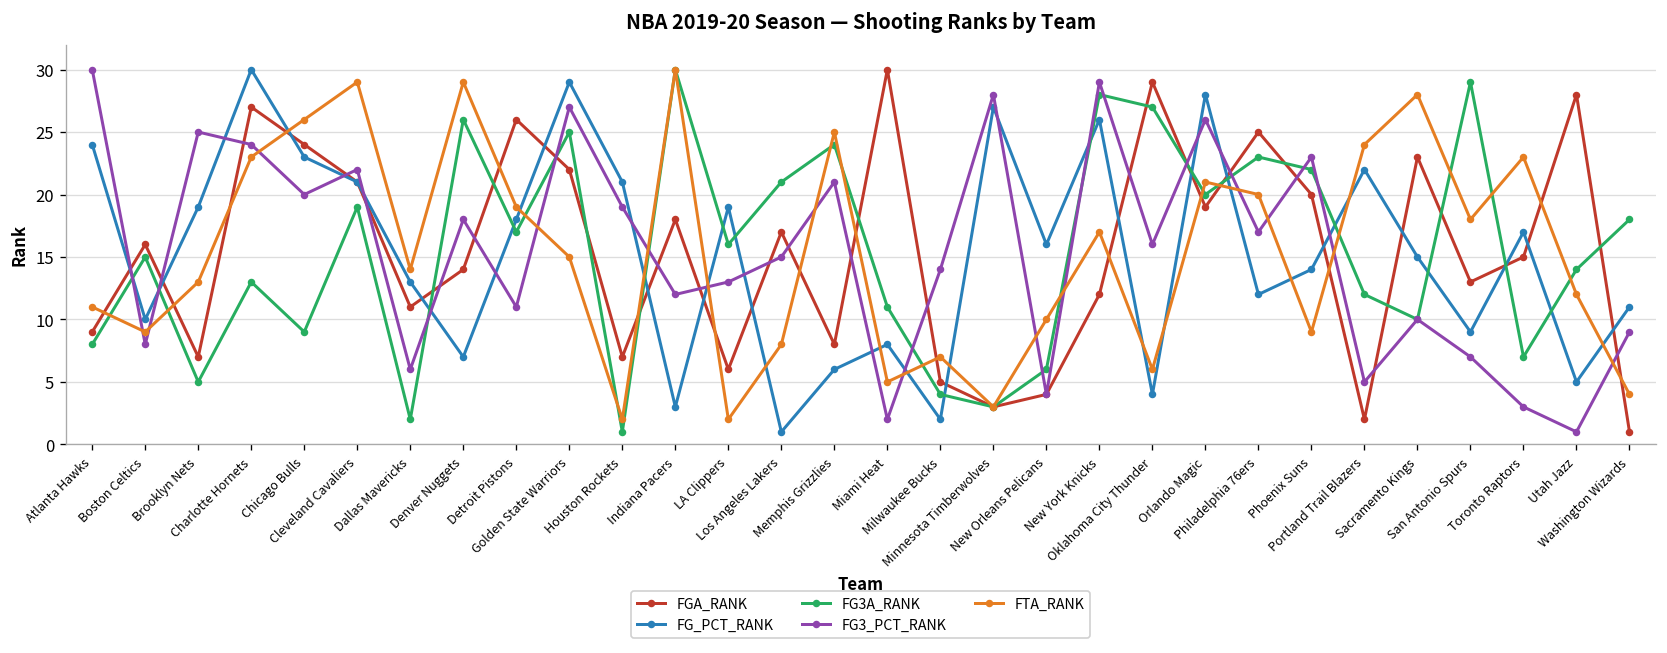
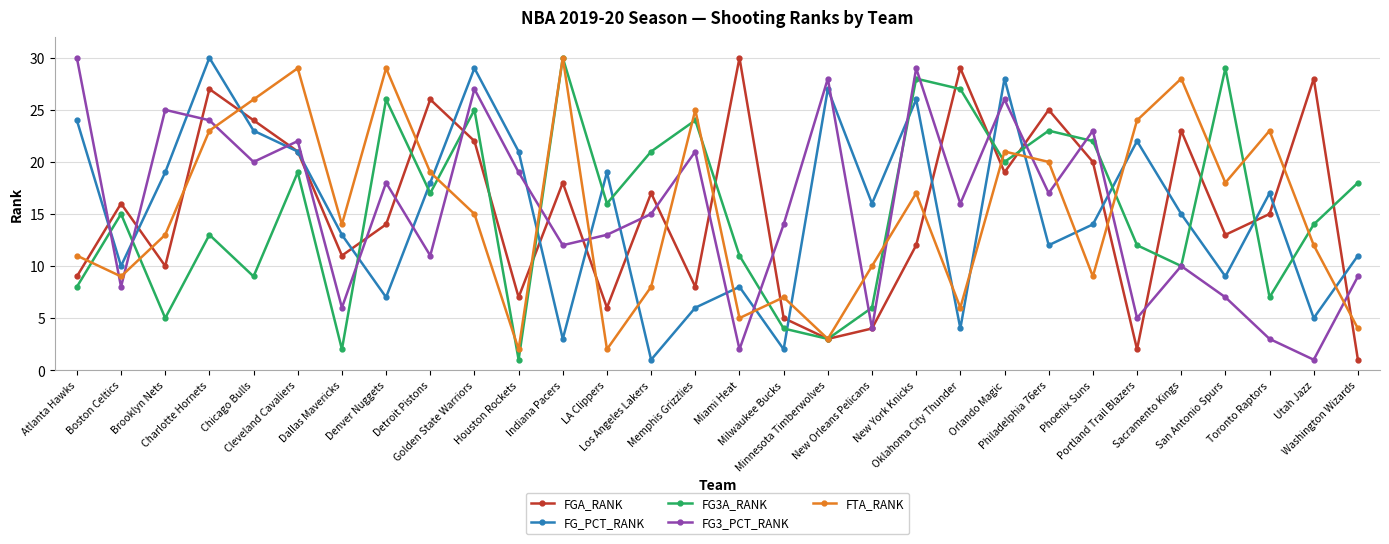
FGA_RANK, Brooklyn Nets: 7 -> 10
